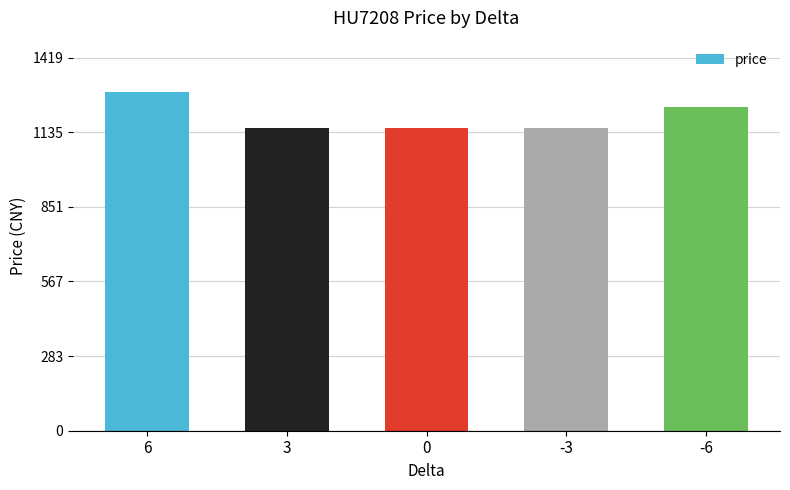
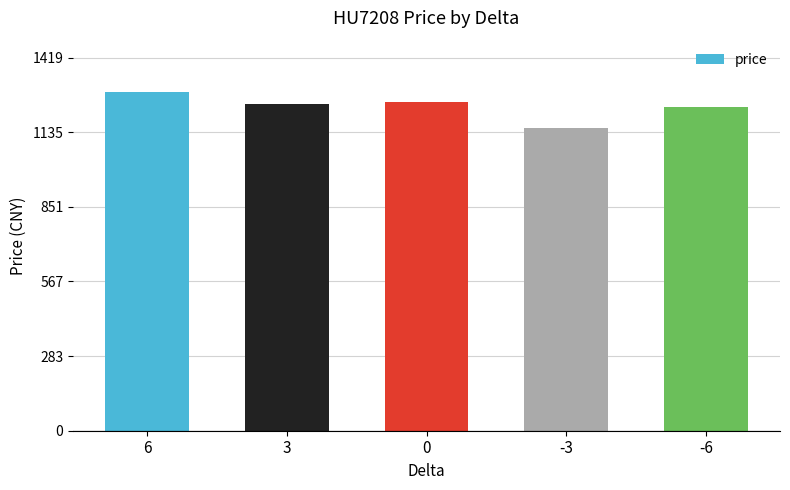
3: 1150 -> 1240
0: 1150 -> 1250
